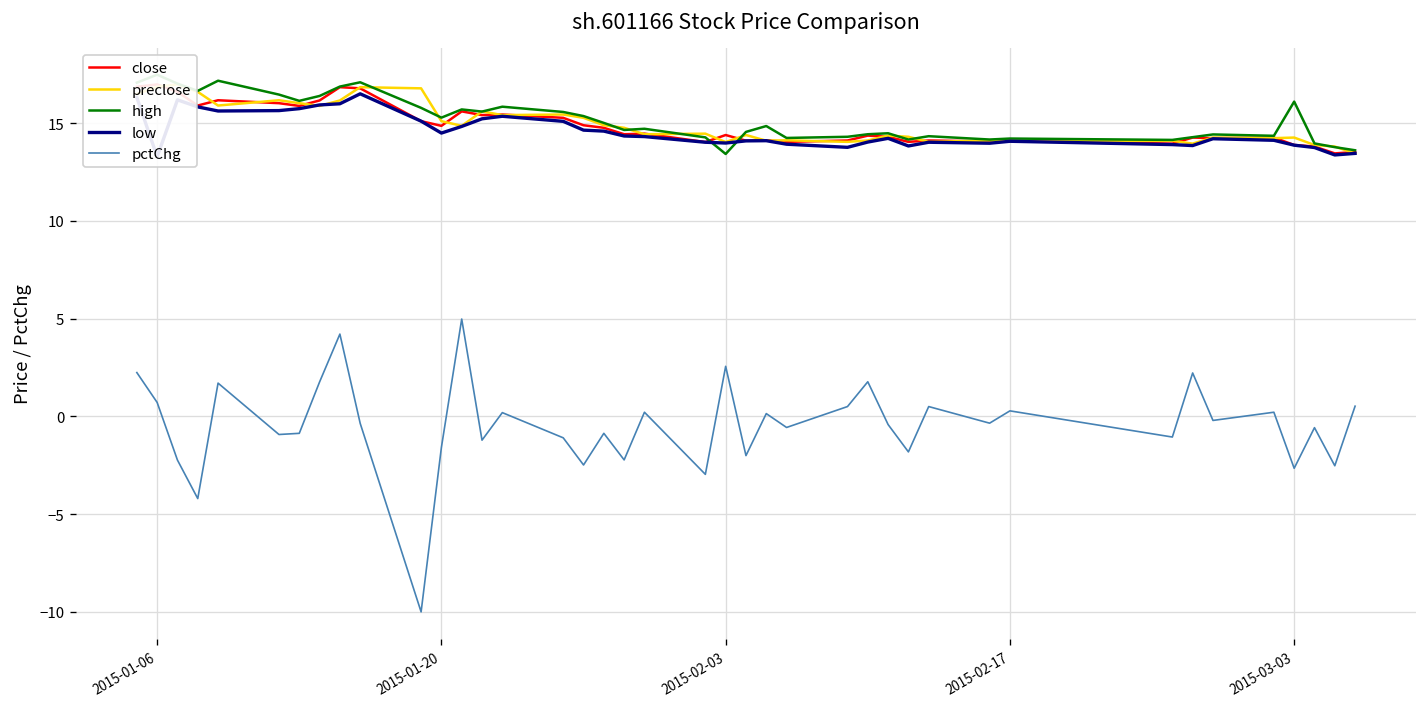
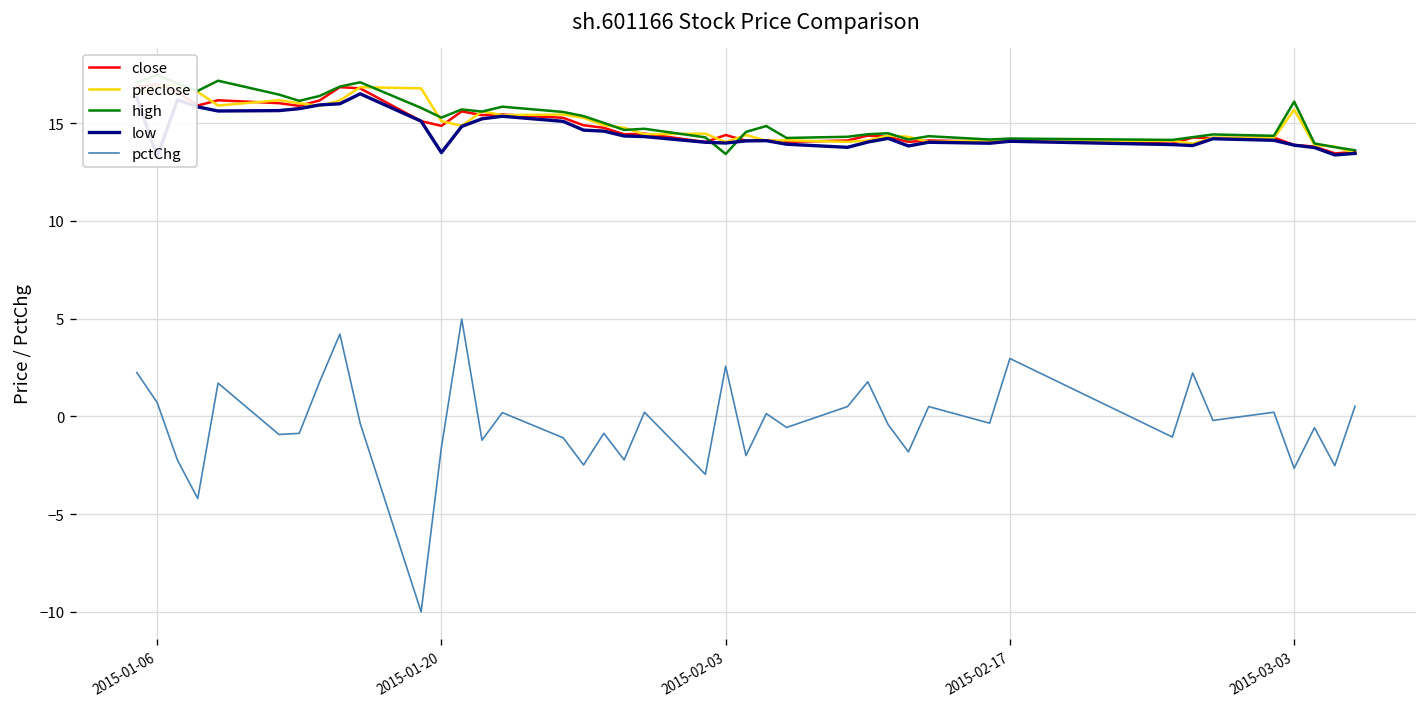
low, 2015-01-20: 14.5 -> 13.5
pctChg, 2015-02-17: 0.3 -> 3.0
preclose, 2015-03-03: 14.3 -> 15.7
